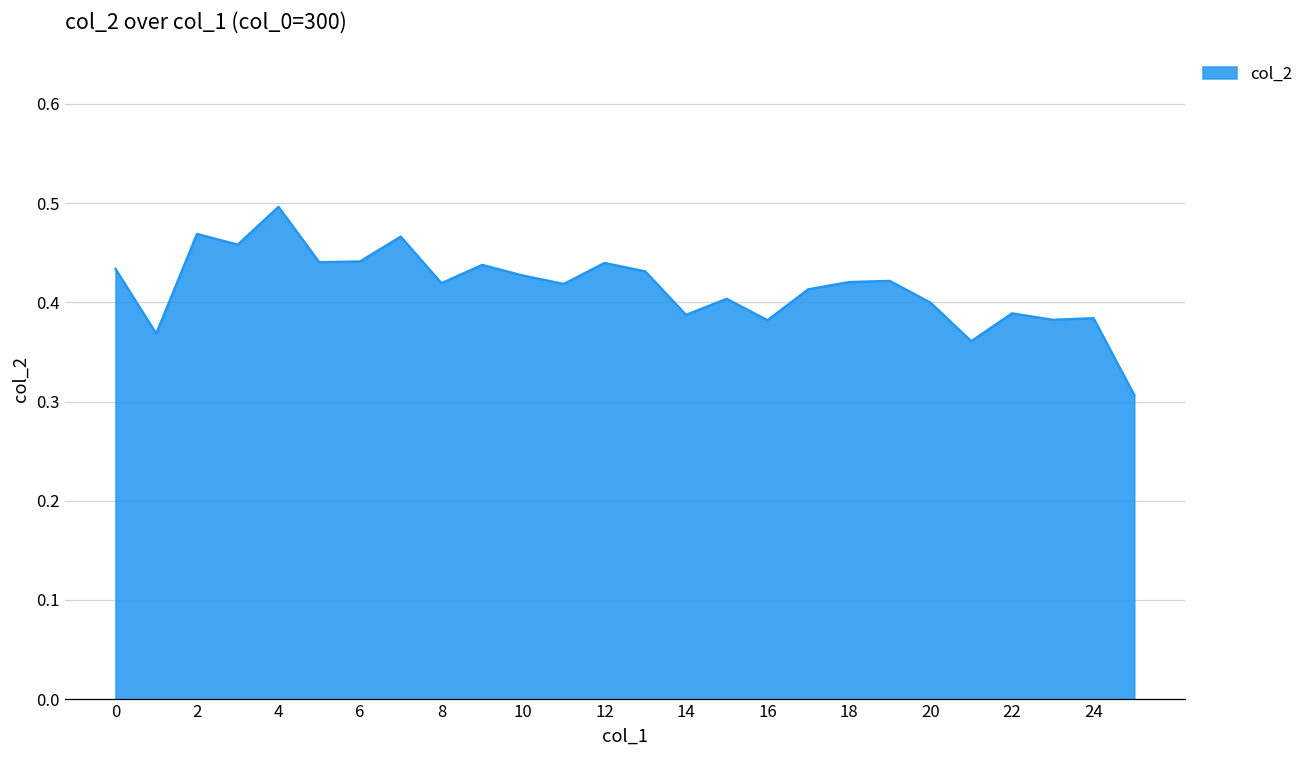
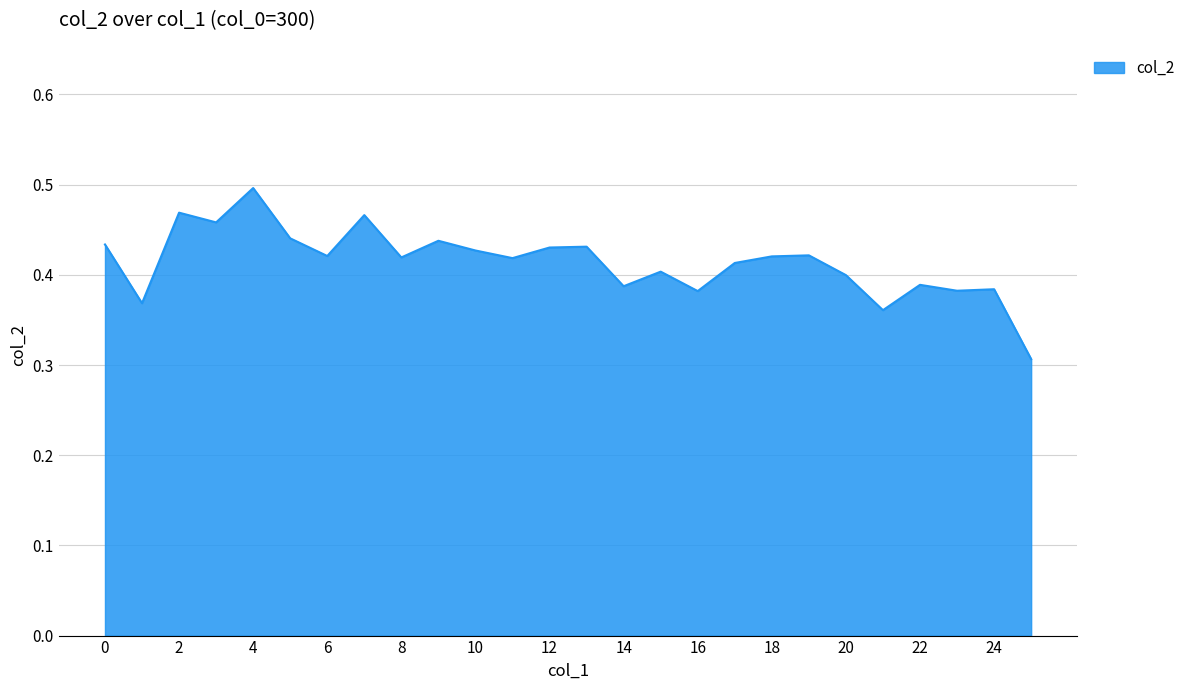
6: 0.44 -> 0.42
12: 0.44 -> 0.43
